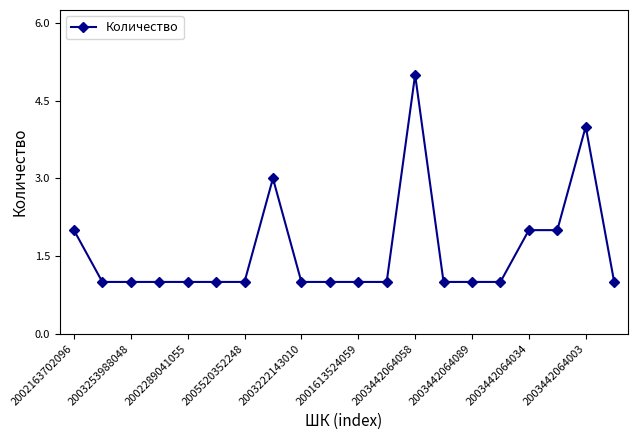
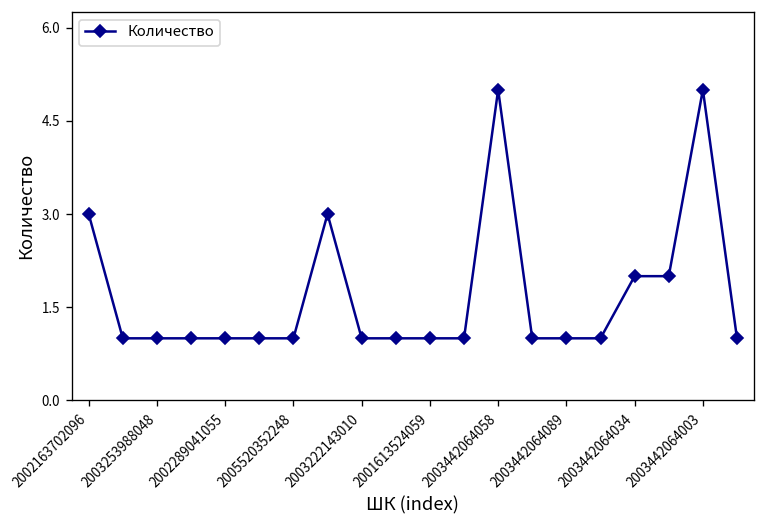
2002163702096: 2 -> 3
2003442064003: 4 -> 5
